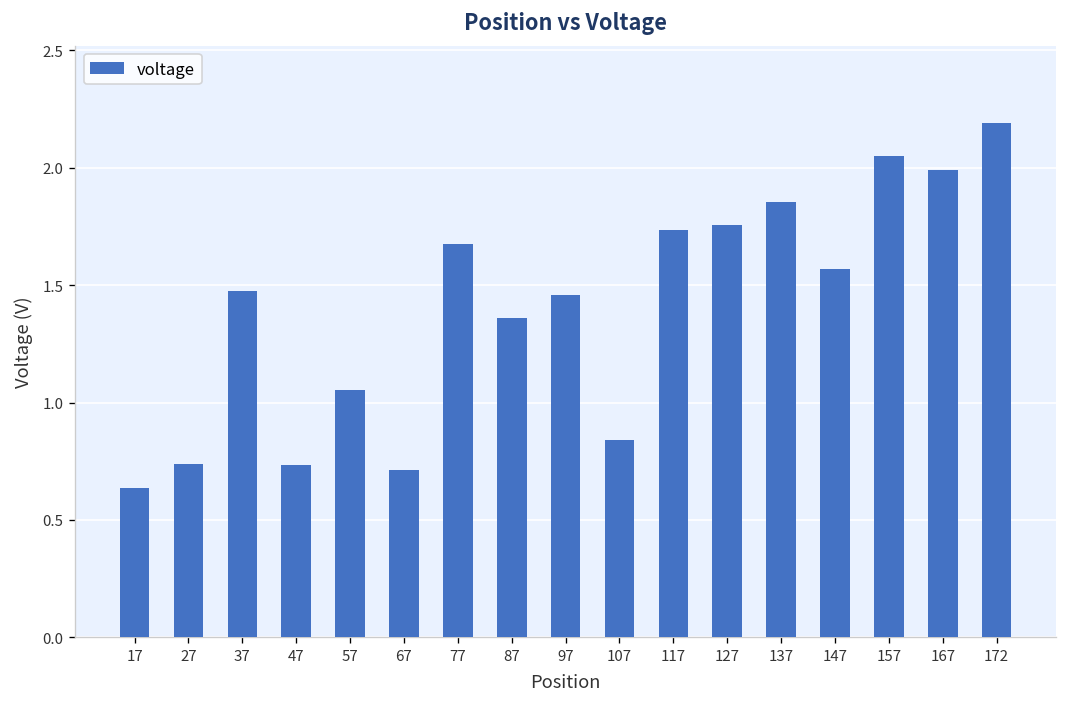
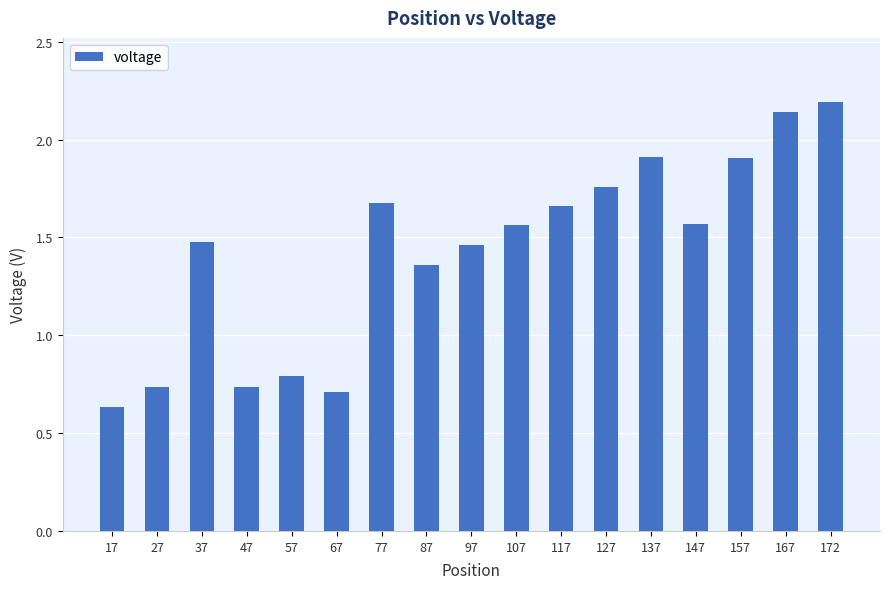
57: 1.05 -> 0.79
107: 0.84 -> 1.56
117: 1.73 -> 1.66
137: 1.85 -> 1.91
157: 2.05 -> 1.91
167: 1.99 -> 2.14
